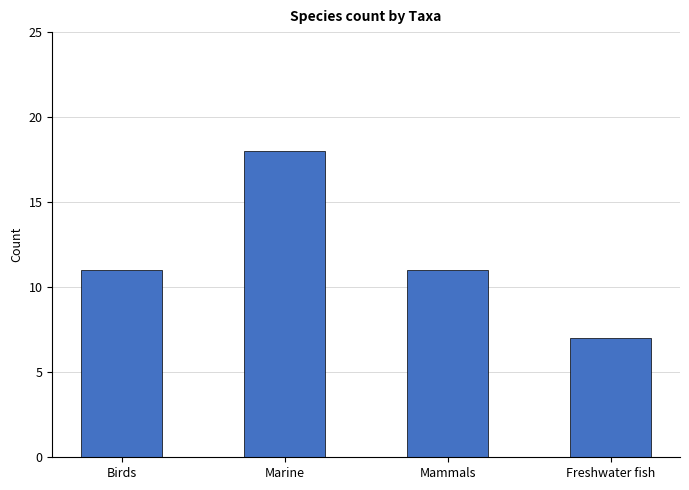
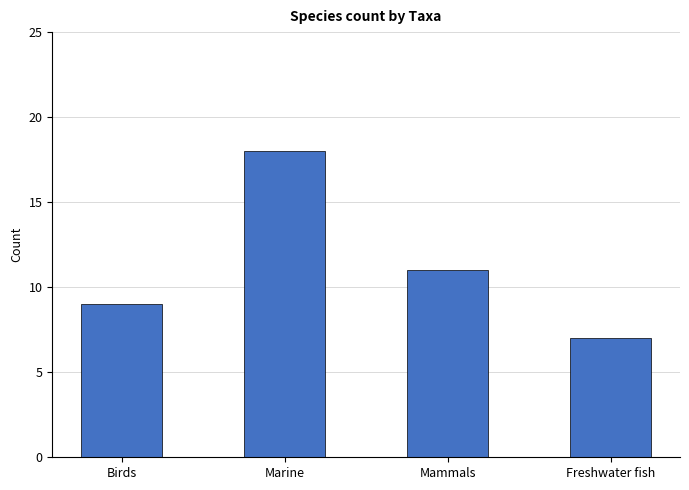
Birds: 11 -> 9
